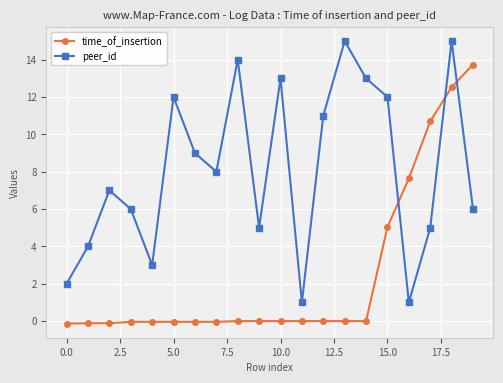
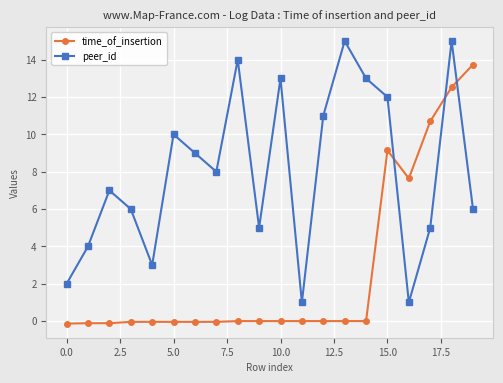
peer_id, 5.0: 12 -> 10
time_of_insertion, 15.0: 5.0 -> 9.1
